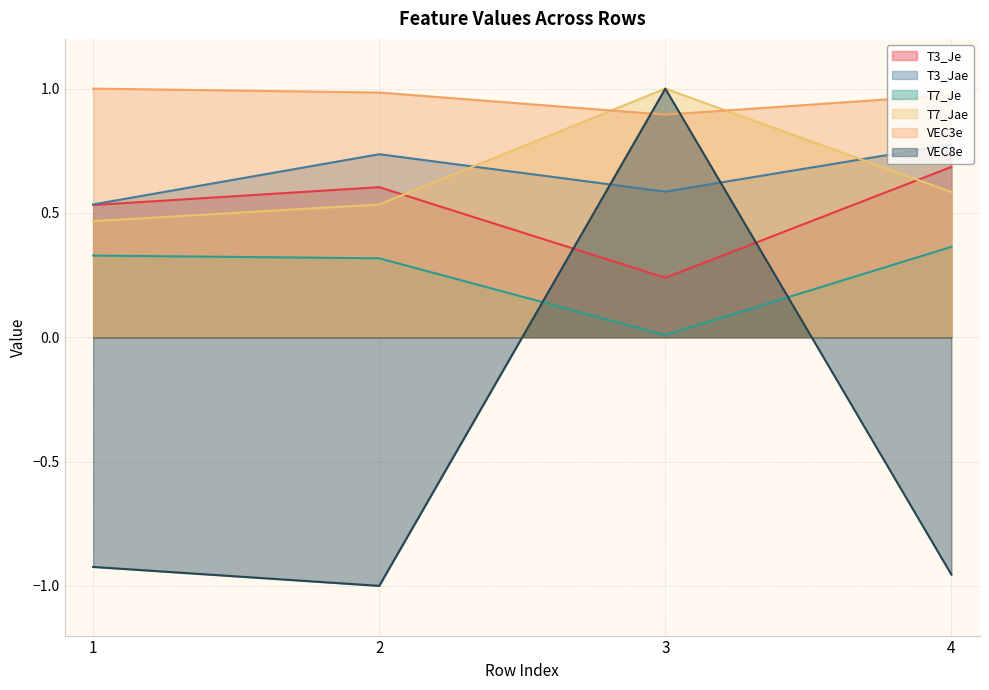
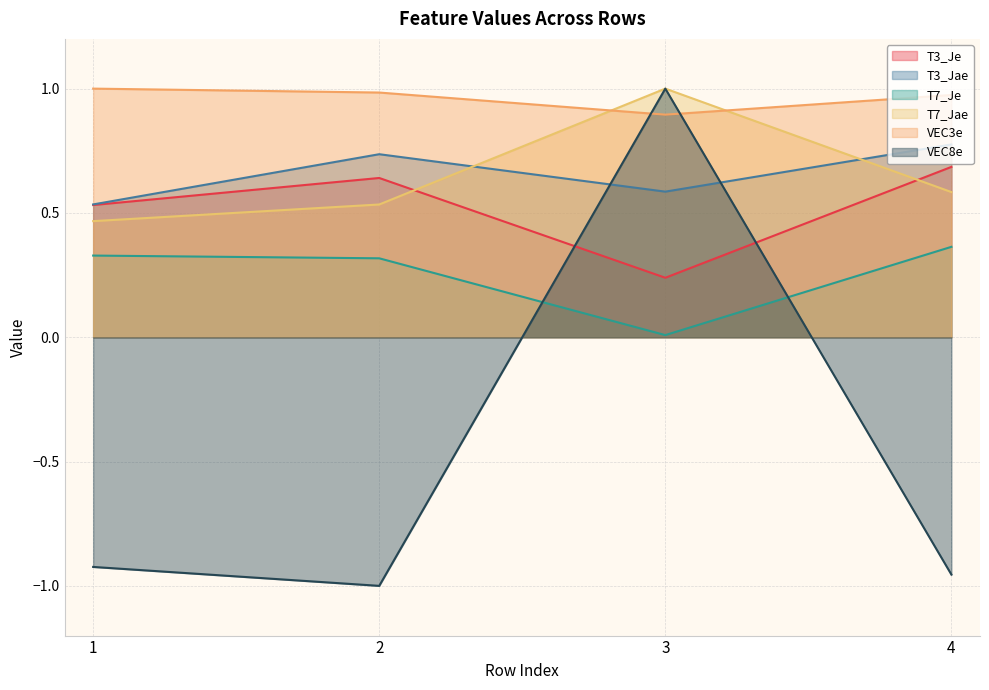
T3_Je, 2: 0.60 -> 0.64
